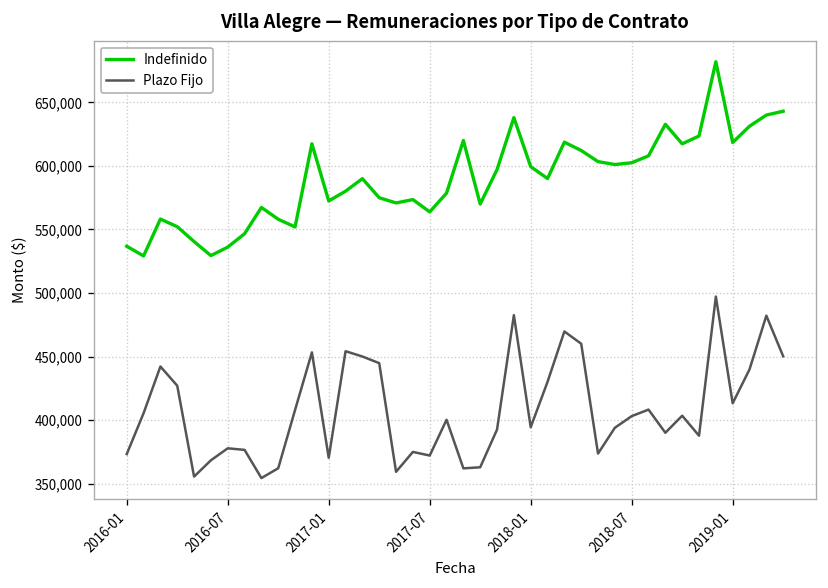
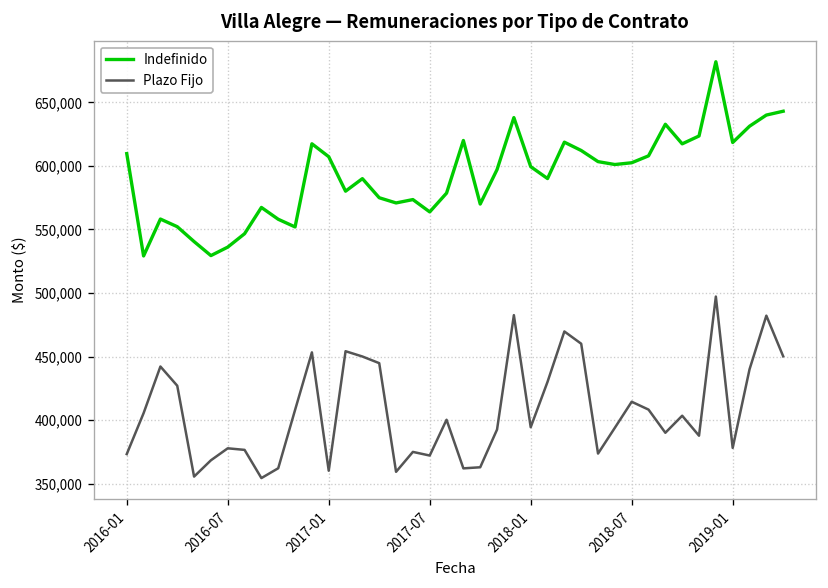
Indefinido, 2016-01: 537,000 -> 610,000
Indefinido, 2017-01: 572,000 -> 607,000
Plazo Fijo, 2017-01: 370,000 -> 360,000
Plazo Fijo, 2018-07: 403,000 -> 414,000
Plazo Fijo, 2019-01: 413,000 -> 378,000
